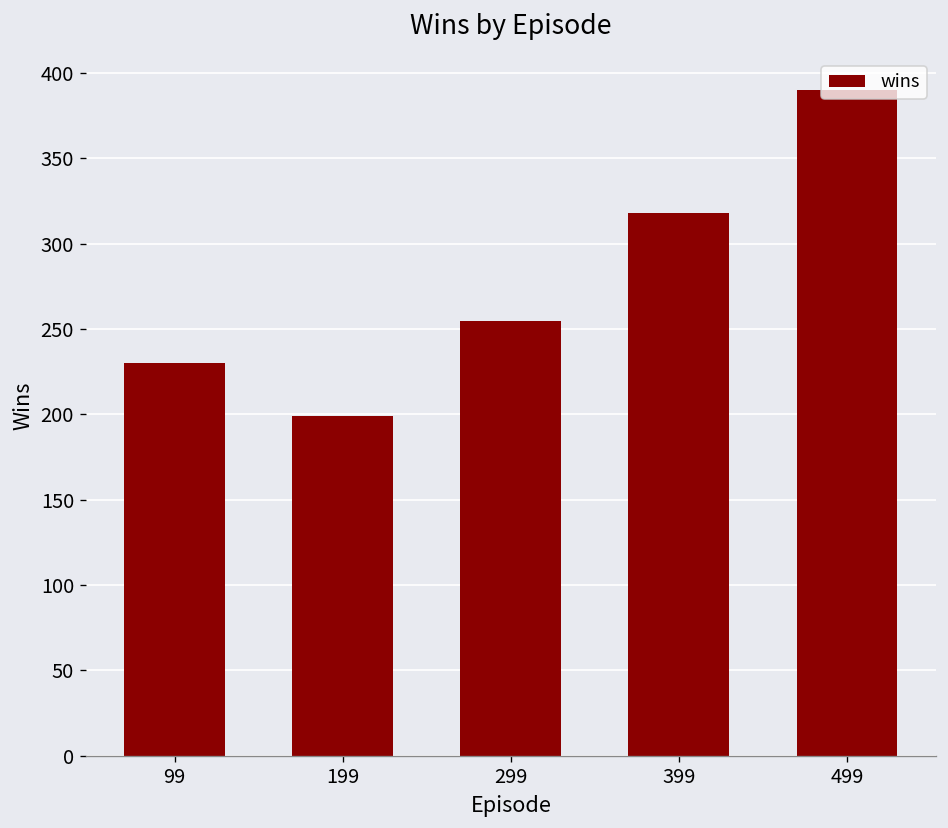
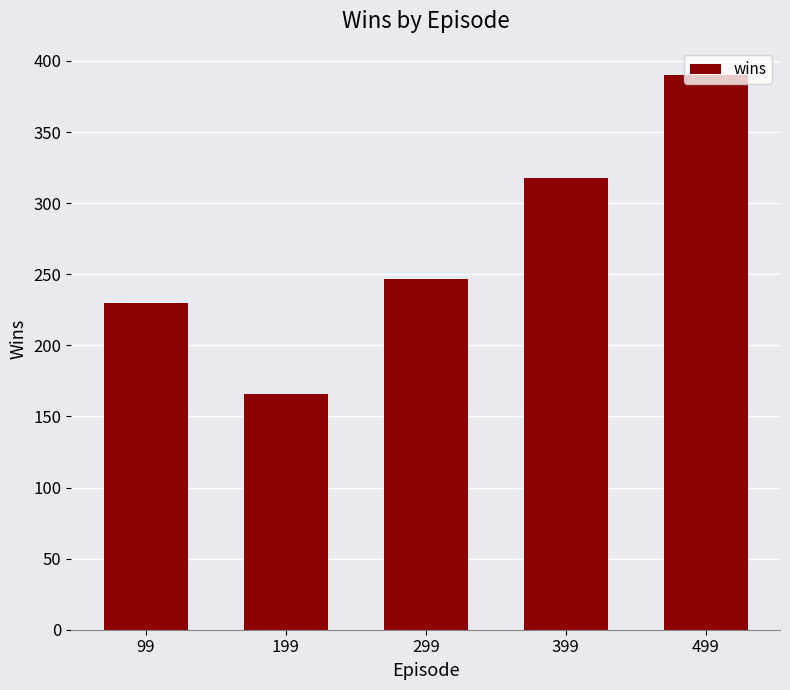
199: 199 -> 166
299: 255 -> 247
